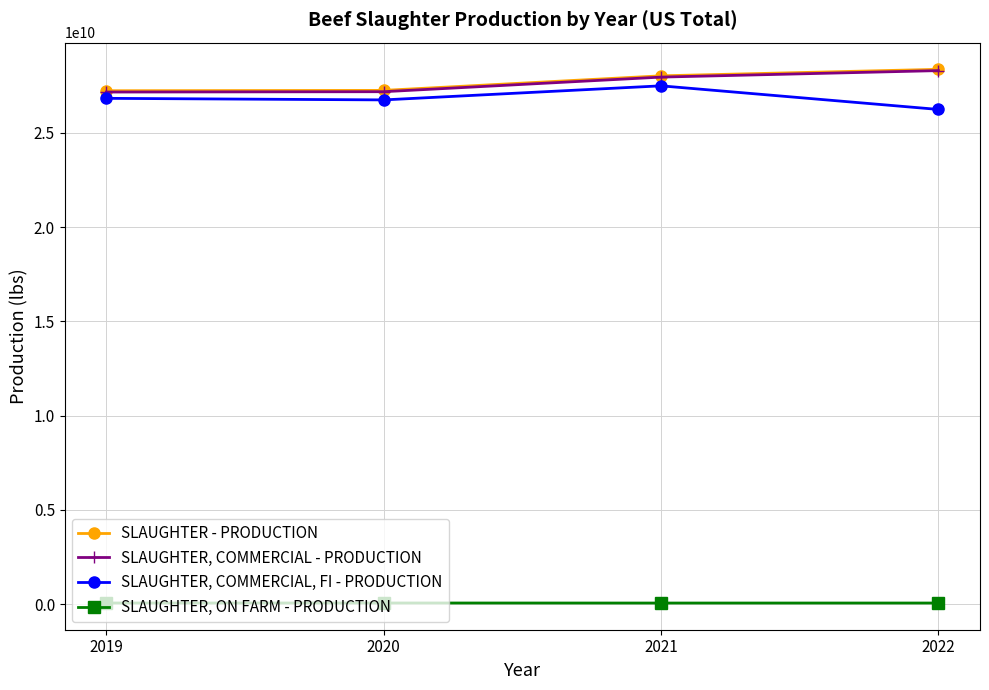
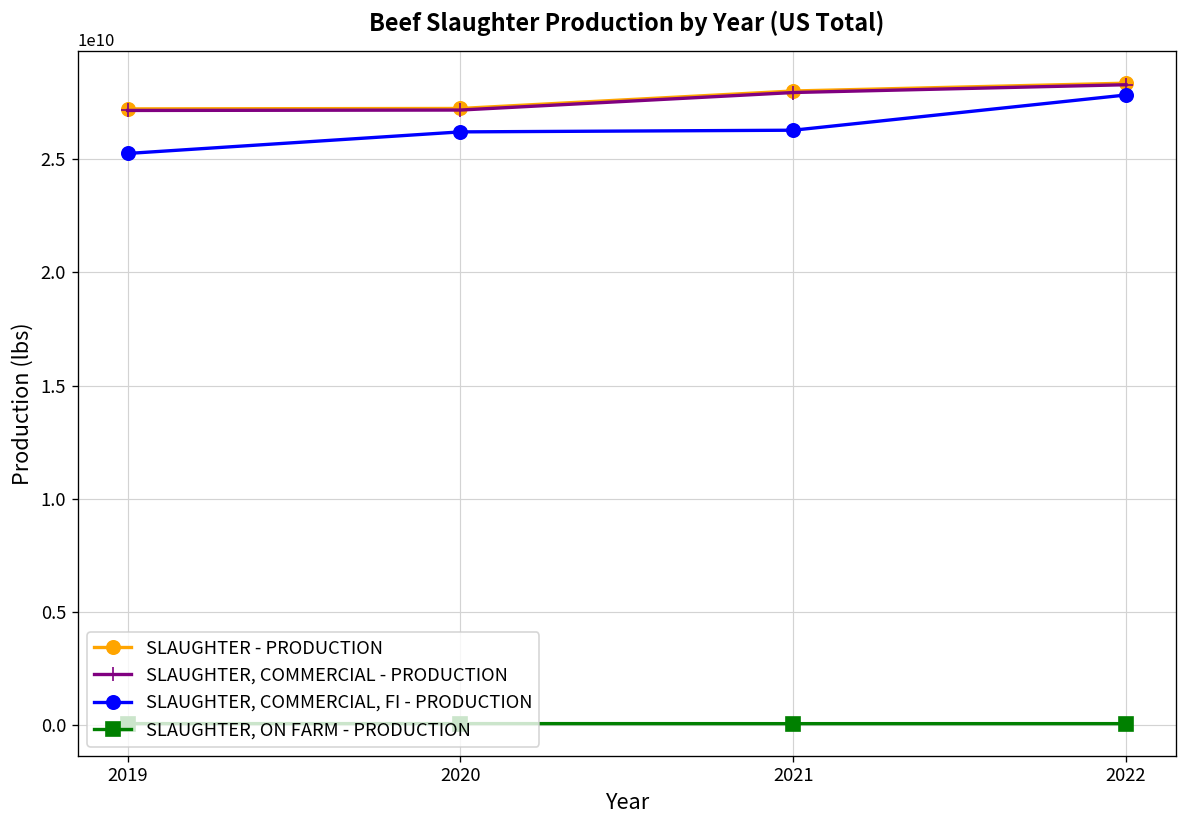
SLAUGHTER, COMMERCIAL, FI - PRODUCTION, 2019: 26800000000 -> 25300000000
SLAUGHTER, COMMERCIAL, FI - PRODUCTION, 2020: 26700000000 -> 26200000000
SLAUGHTER, COMMERCIAL, FI - PRODUCTION, 2021: 27500000000 -> 26300000000
SLAUGHTER, COMMERCIAL, FI - PRODUCTION, 2022: 26200000000 -> 27800000000
